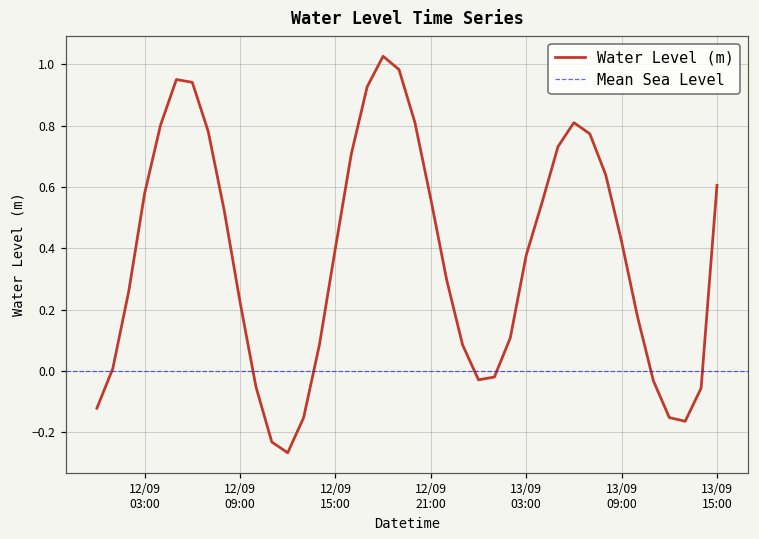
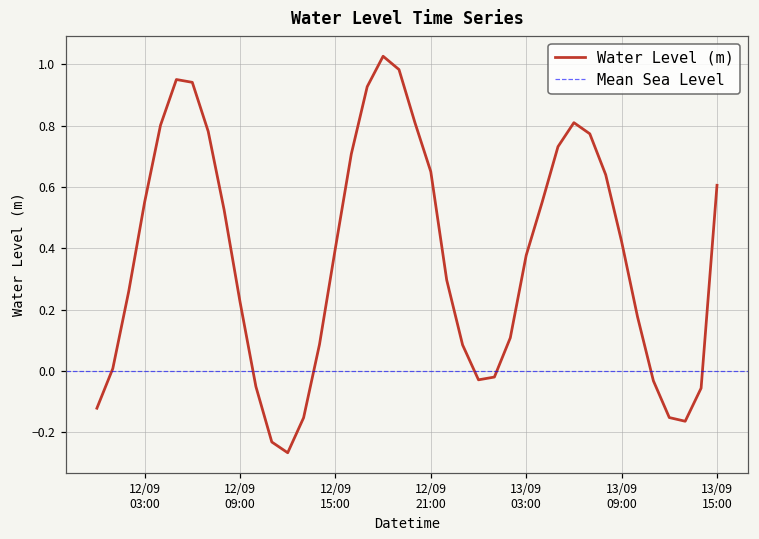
12/09 03:00: 0.58 -> 0.55
12/09 21:00: 0.56 -> 0.65
